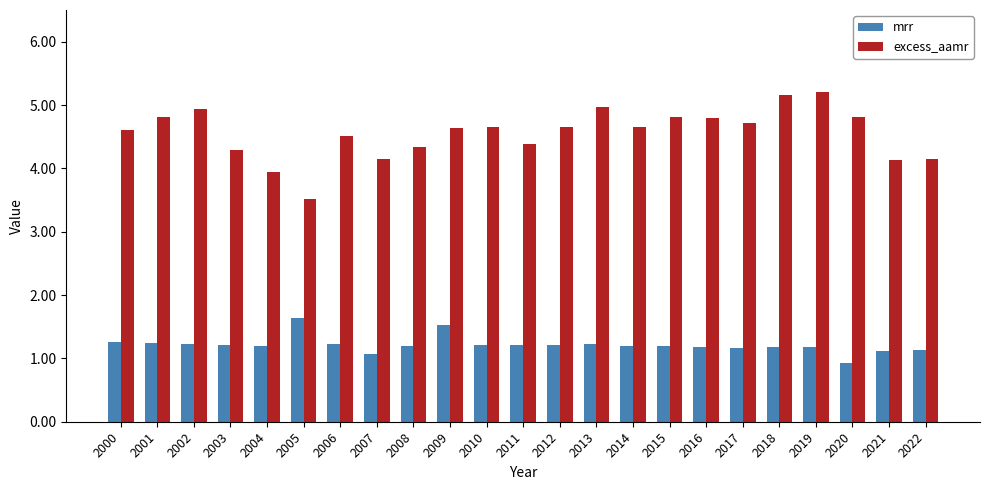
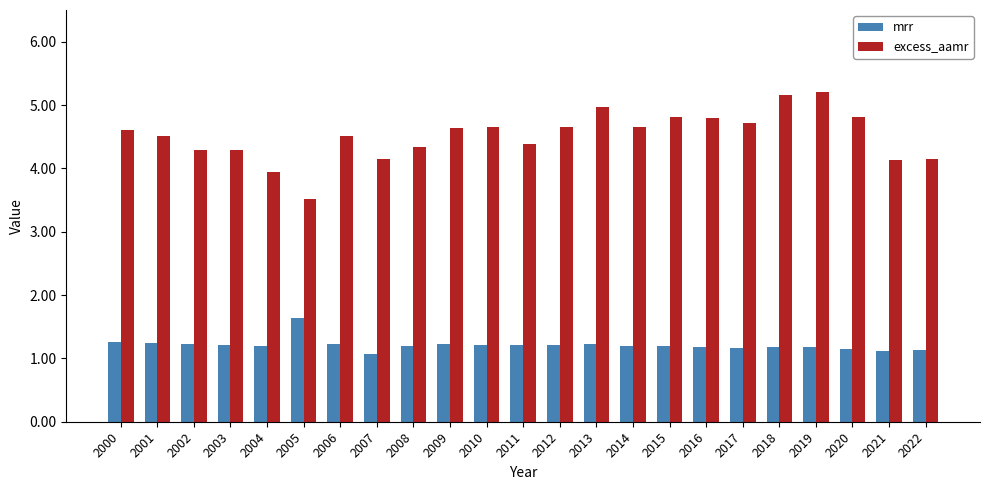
excess_aamr, 2001: 4.8 -> 4.5
excess_aamr, 2002: 4.9 -> 4.3
mrr, 2009: 1.5 -> 1.2
mrr, 2020: 0.9 -> 1.2
